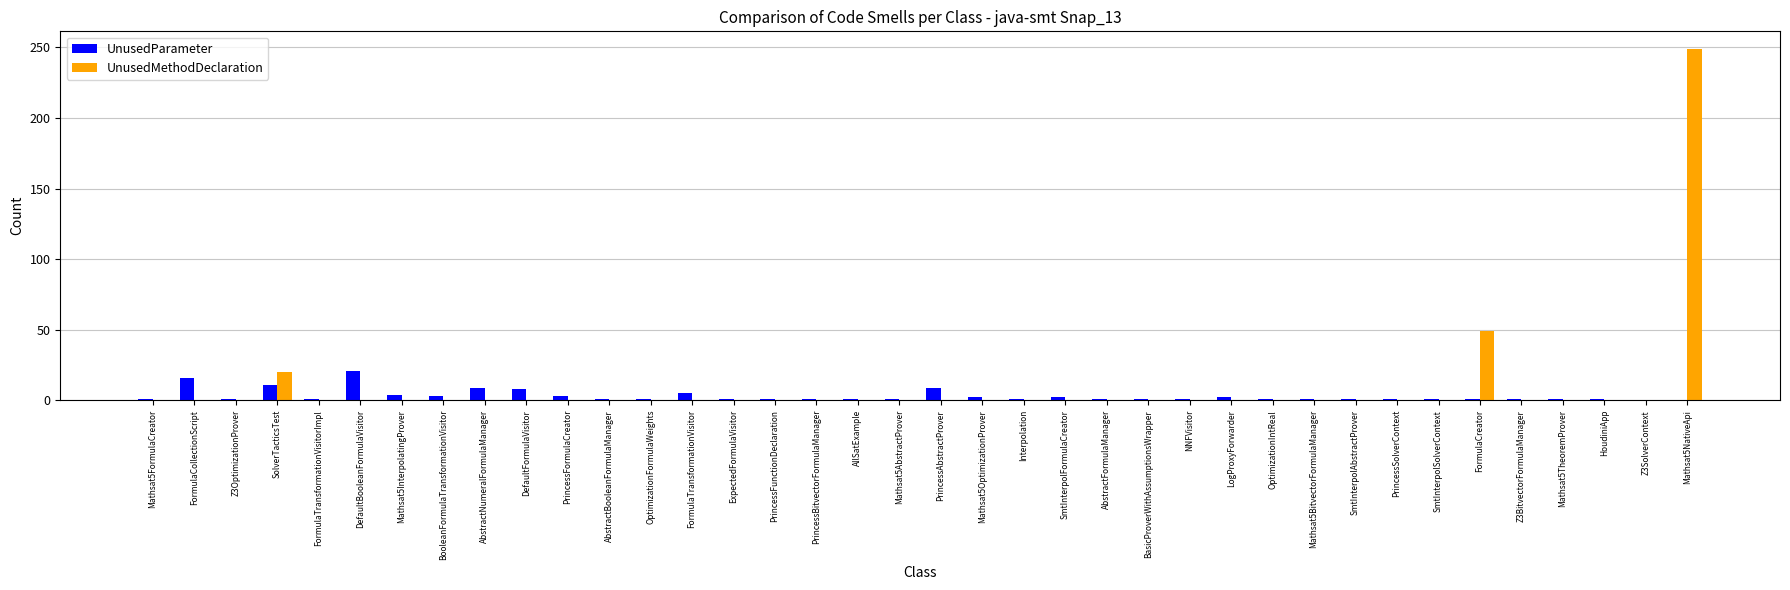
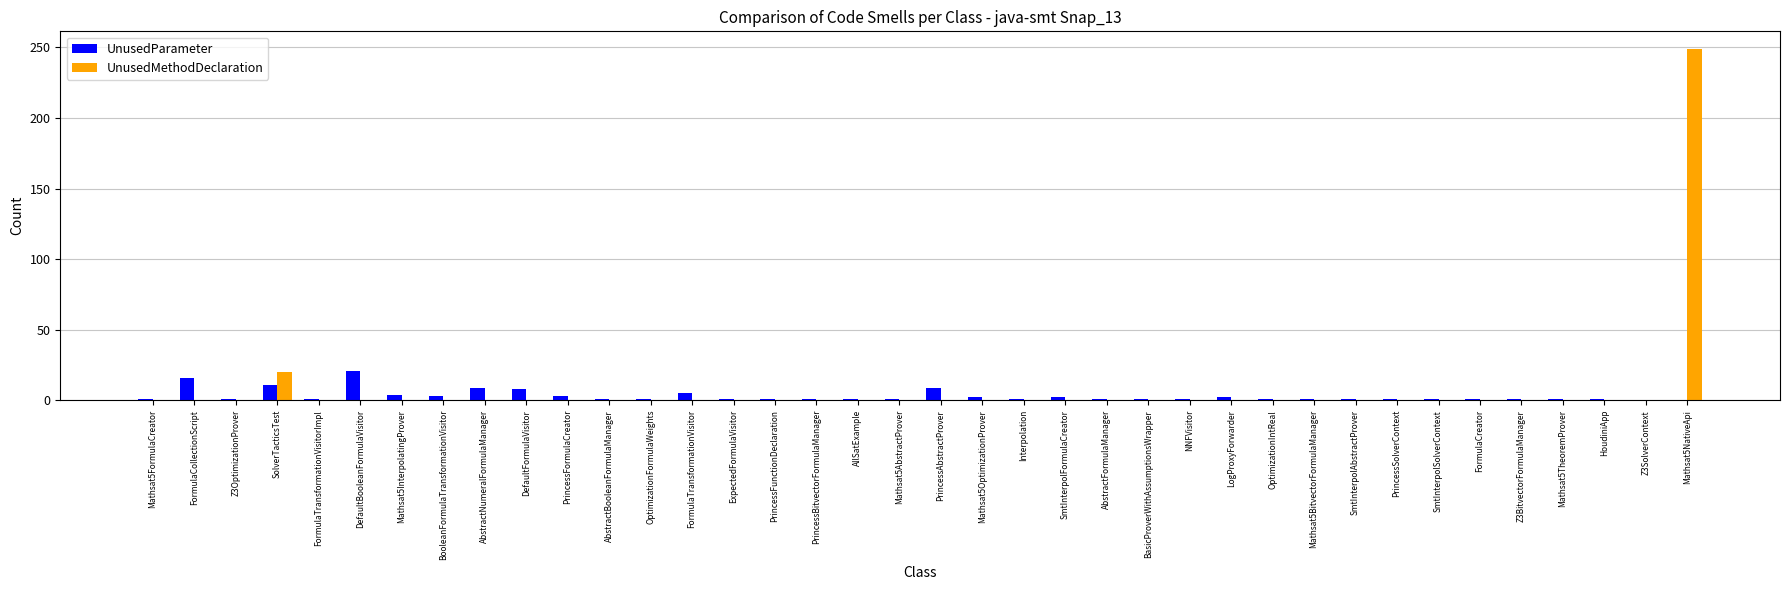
UnusedMethodDeclaration, FormulaCreator: 49 -> 0
